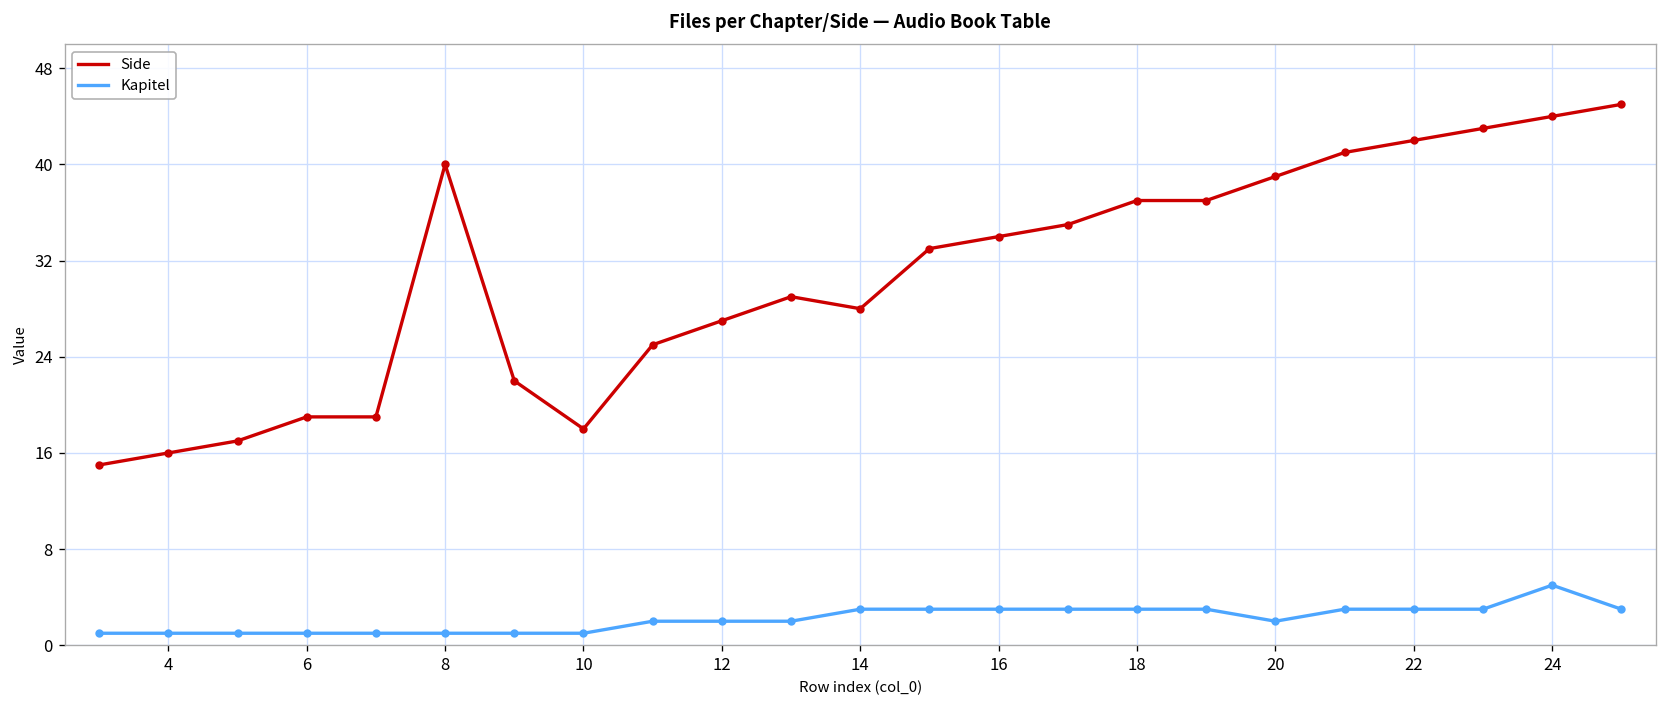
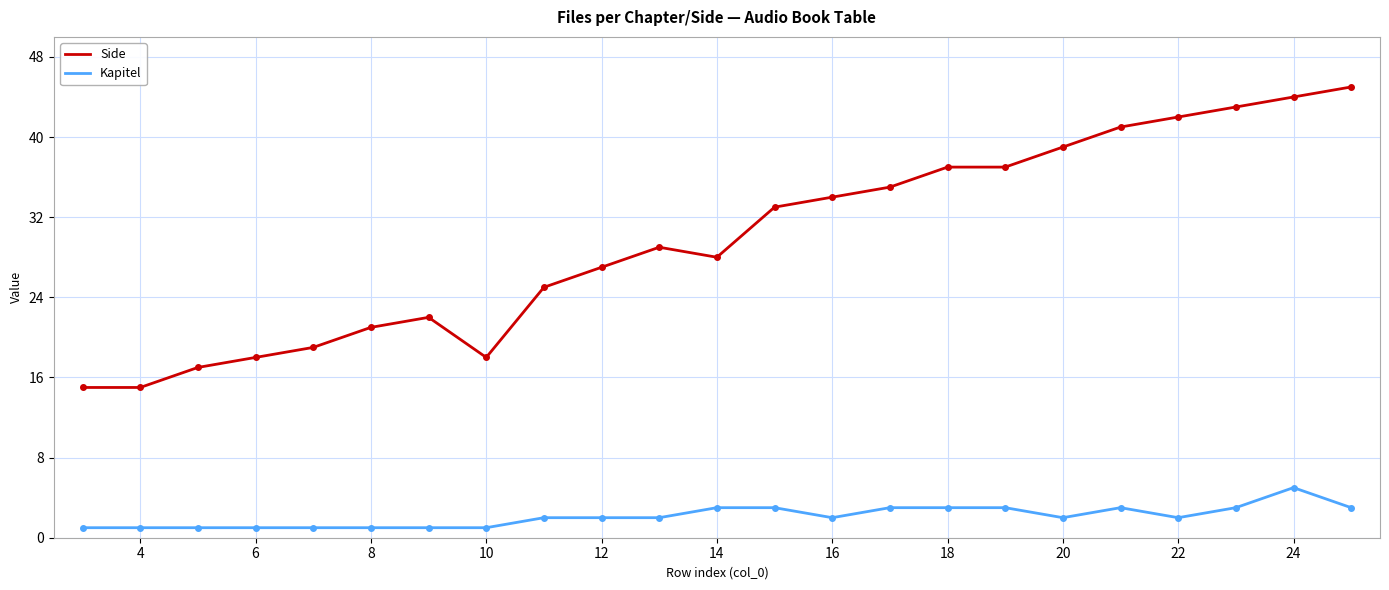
Side, 4: 16 -> 15
Side, 6: 19 -> 18
Side, 8: 40 -> 21
Kapitel, 16: 3 -> 2
Kapitel, 22: 3 -> 2
